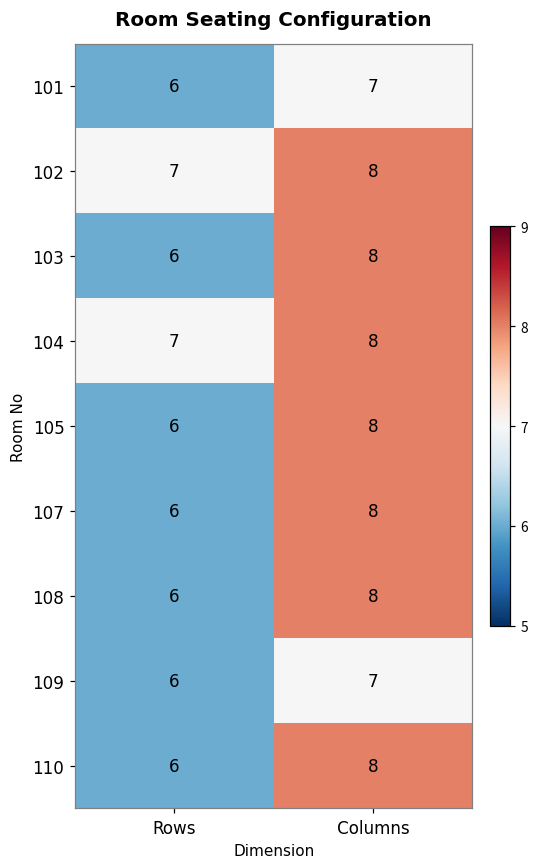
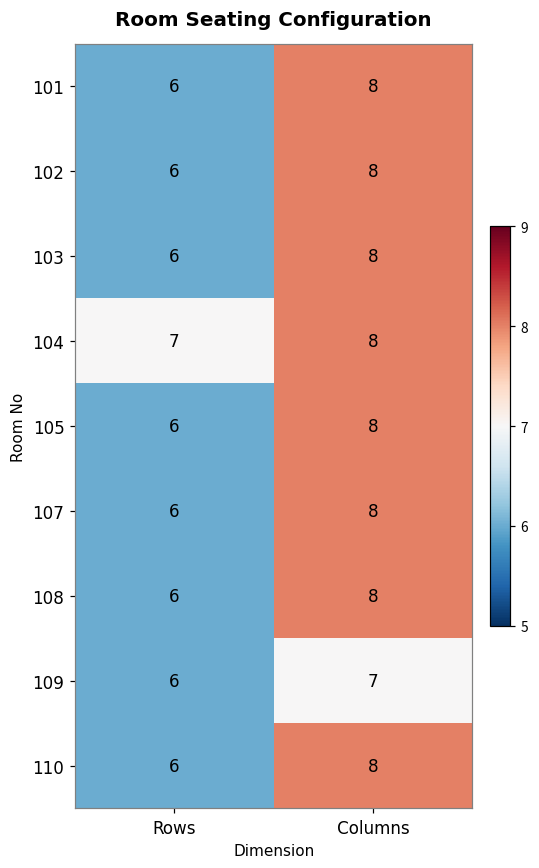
101, Columns: 7 -> 8
102, Rows: 7 -> 6
